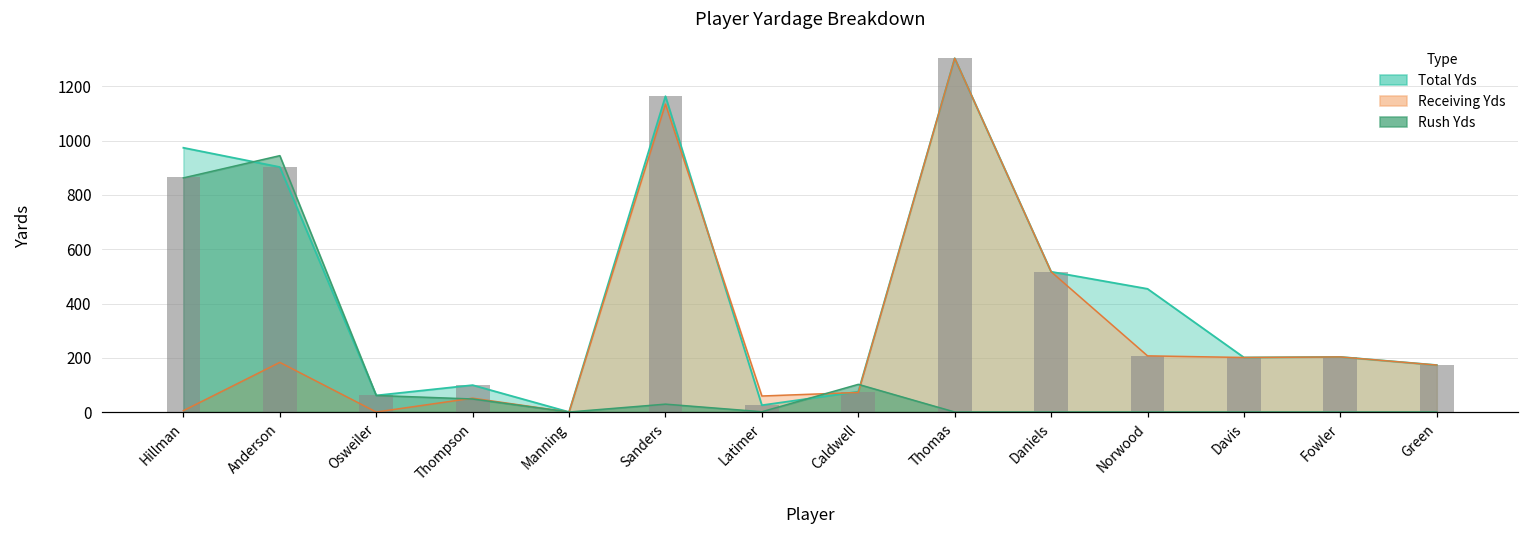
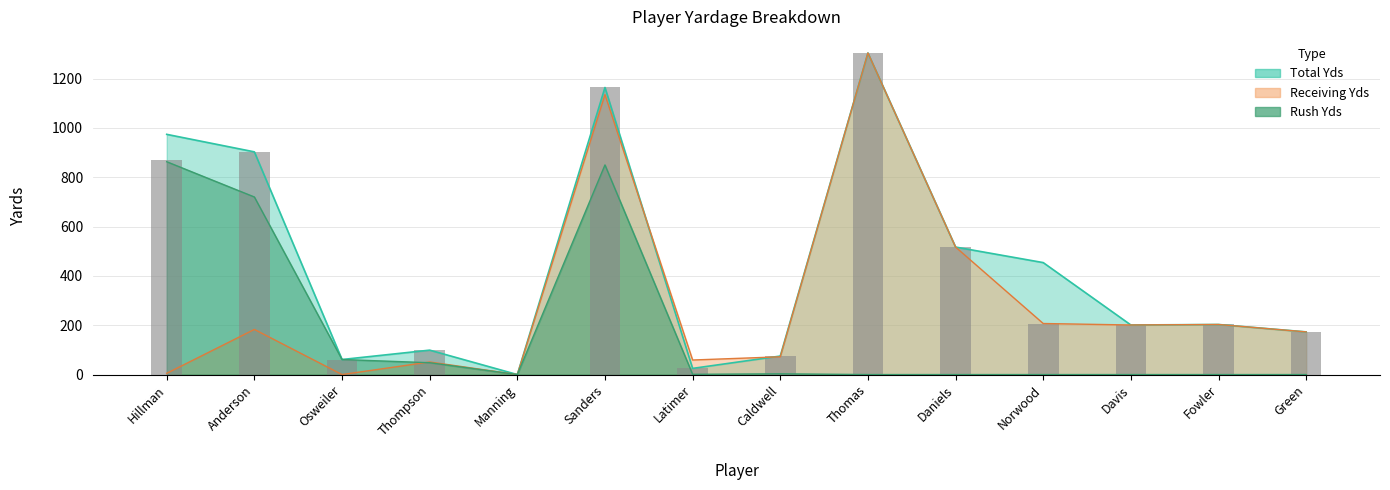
Rush Yds, Anderson: 950 -> 720
Rush Yds, Sanders: 30 -> 850
Rush Yds, Caldwell: 100 -> 0
